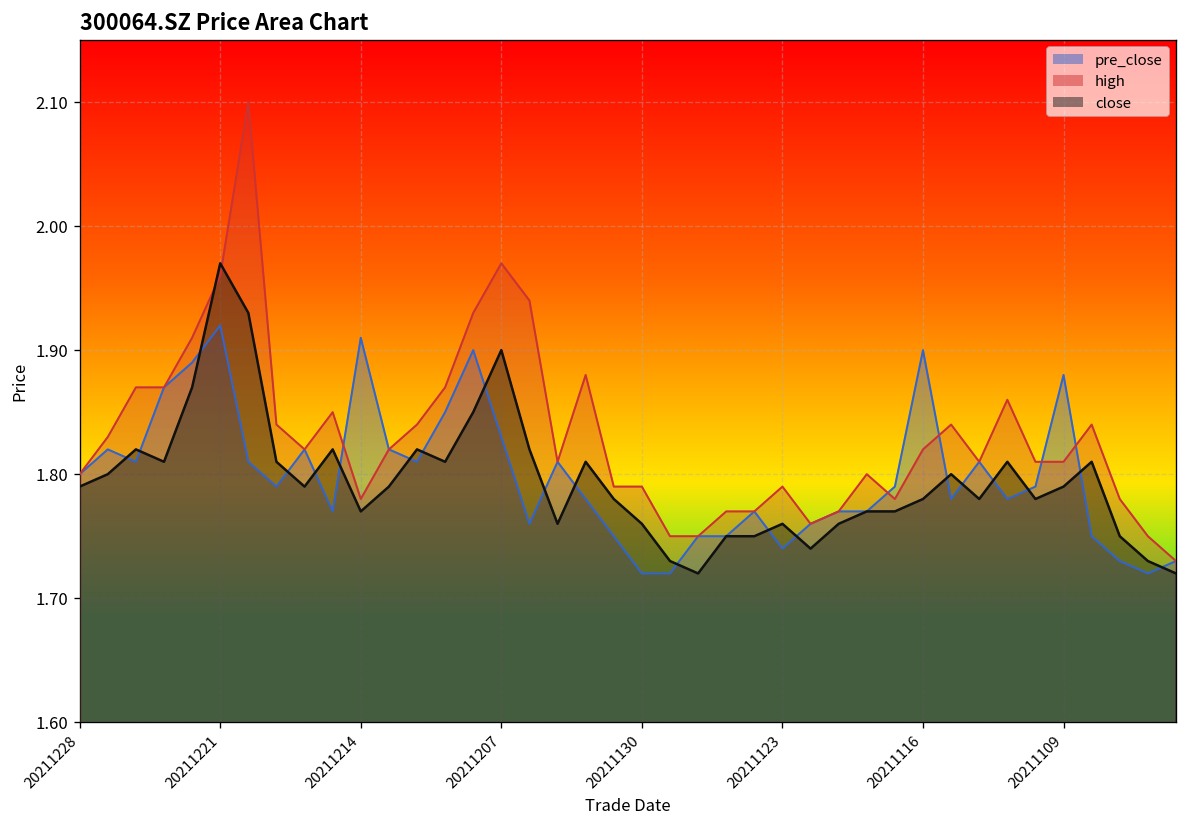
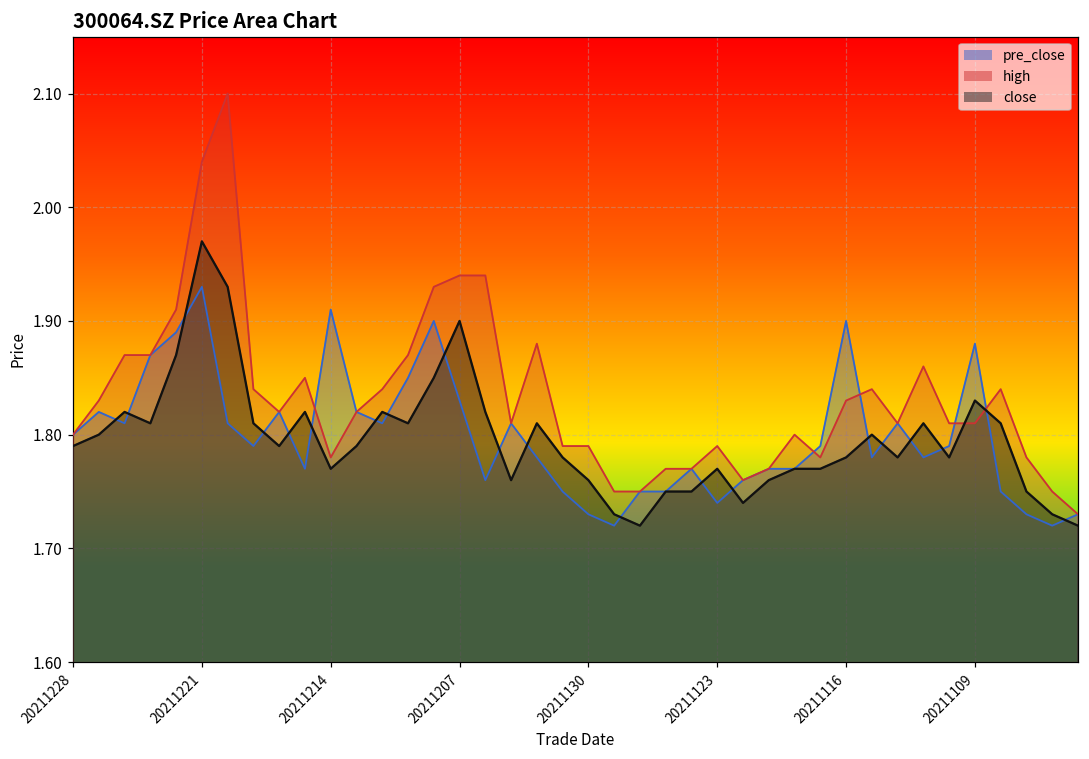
pre_close, 20211221: 1.92 -> 1.93
high, 20211221: 1.96 -> 2.04
high, 20211207: 1.97 -> 1.94
pre_close, 20211130: 1.72 -> 1.73
close, 20211123: 1.76 -> 1.77
high, 20211116: 1.82 -> 1.83
close, 20211109: 1.79 -> 1.83
